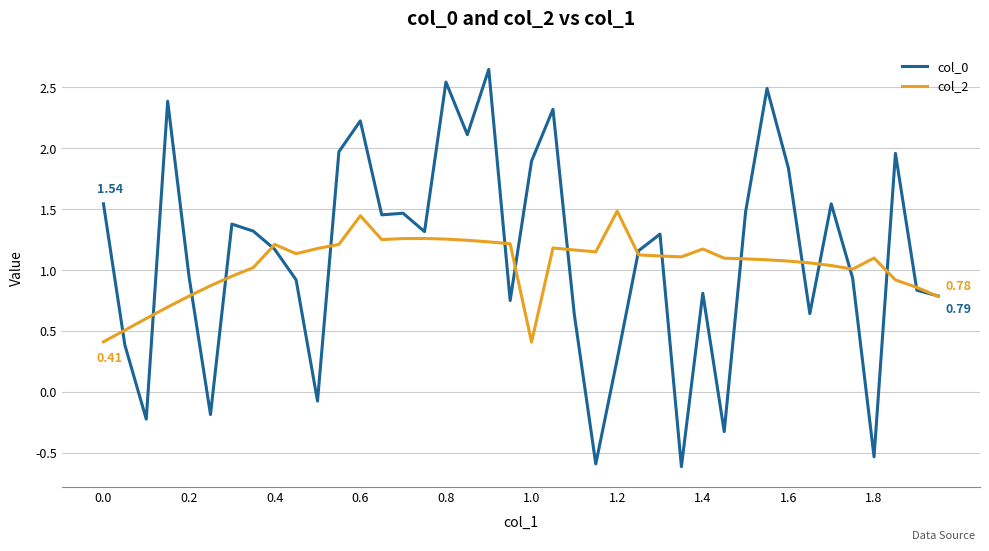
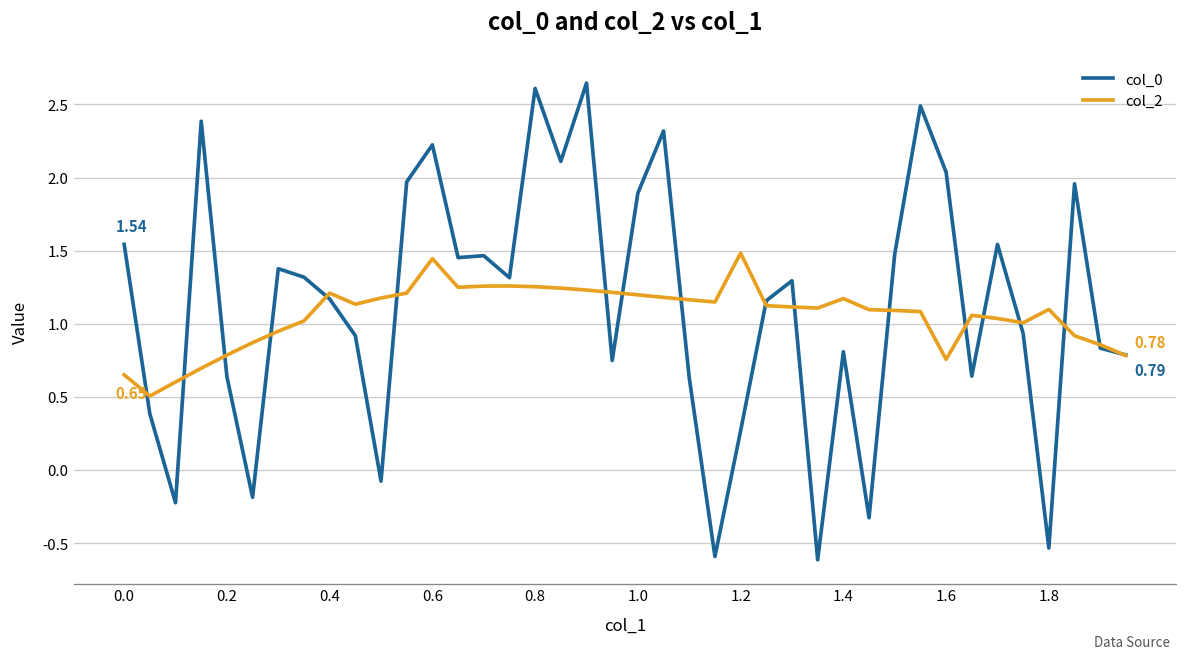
col_2, 0.0: 0.41 -> 0.65
col_0, 0.2: 0.94 -> 0.64
col_0, 0.8: 2.54 -> 2.61
col_2, 1.0: 0.41 -> 1.20
col_0, 1.6: 1.84 -> 2.04
col_2, 1.6: 1.07 -> 0.76
